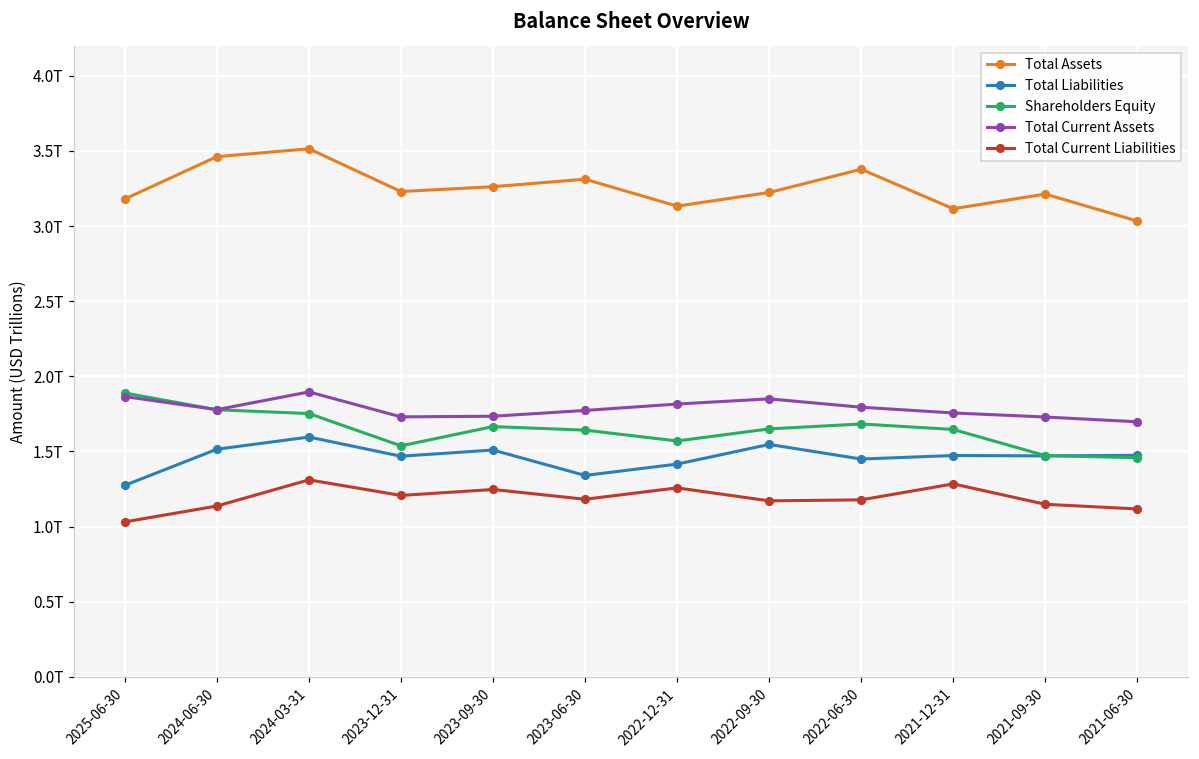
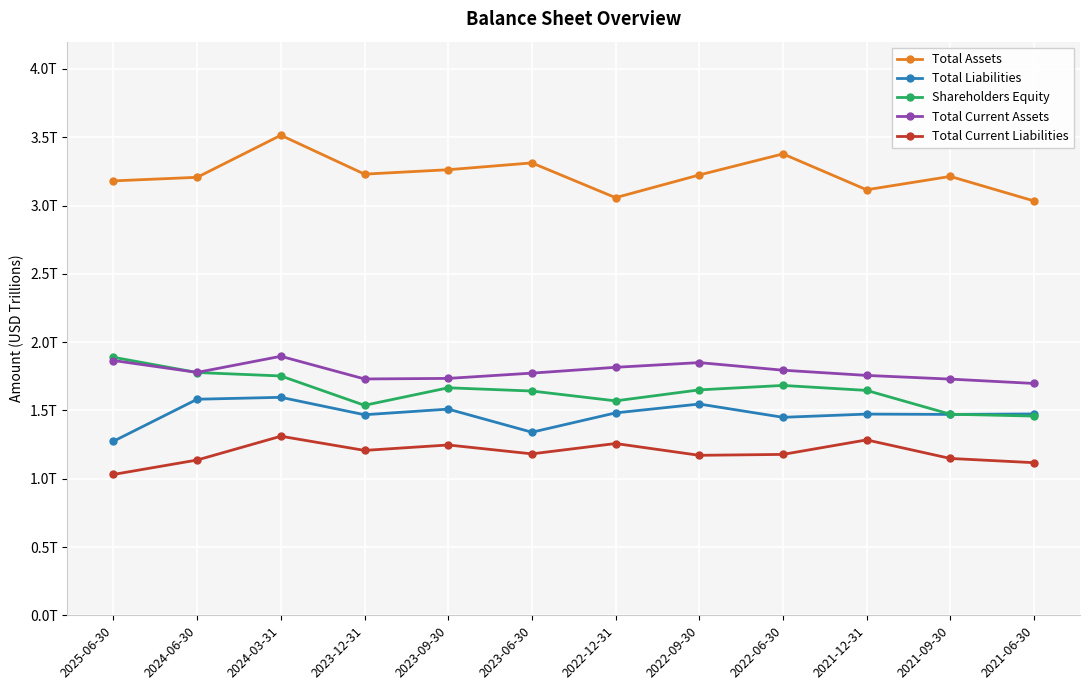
Total Assets, 2024-06-30: 3.46T -> 3.21T
Total Liabilities, 2024-06-30: 1.52T -> 1.58T
Total Assets, 2022-12-31: 3.13T -> 3.06T
Total Liabilities, 2022-12-31: 1.42T -> 1.48T
